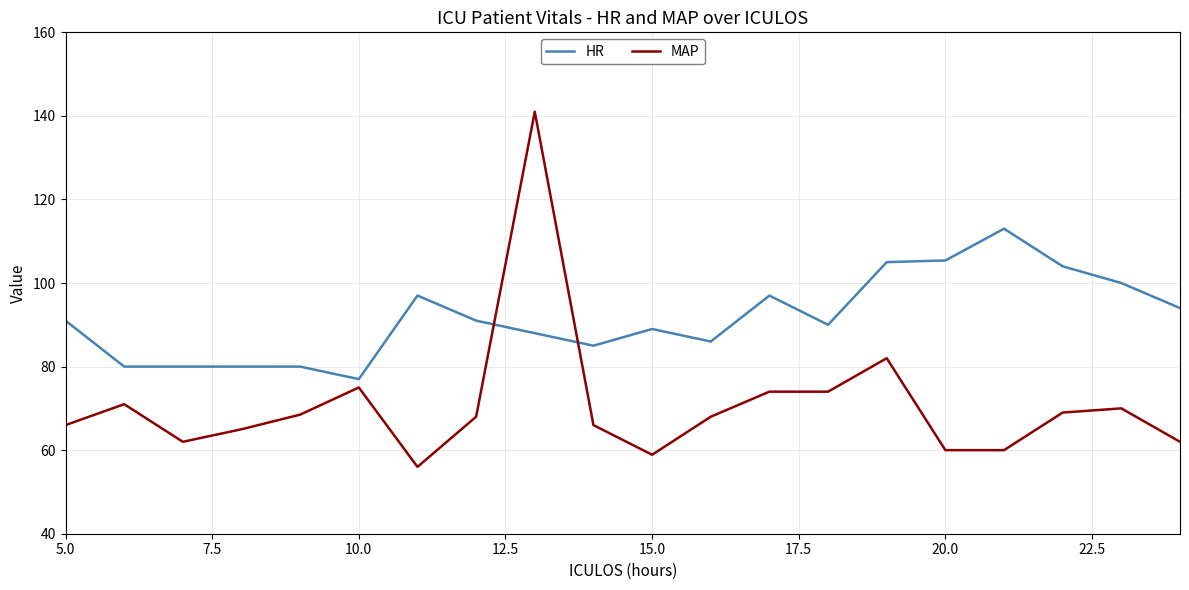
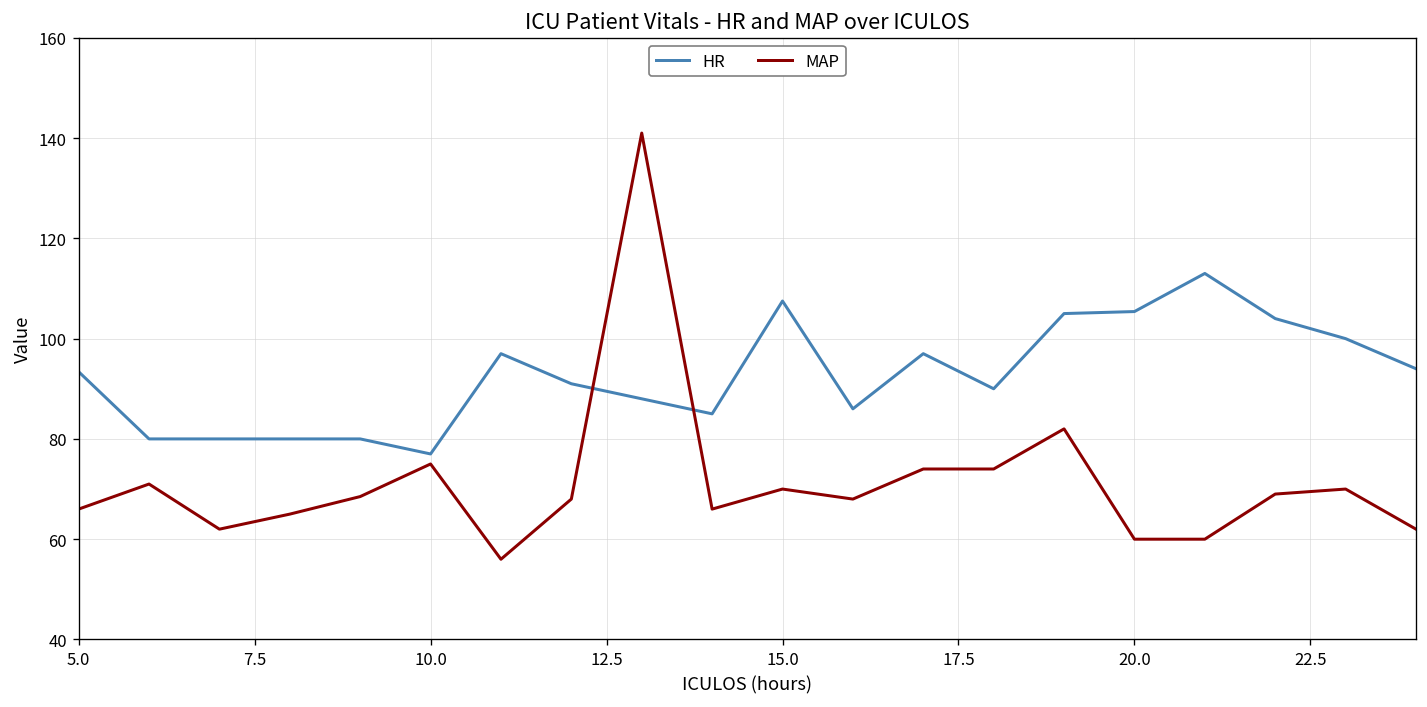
HR, 5.0: 91 -> 93
HR, 15.0: 89 -> 108
MAP, 15.0: 59 -> 70
